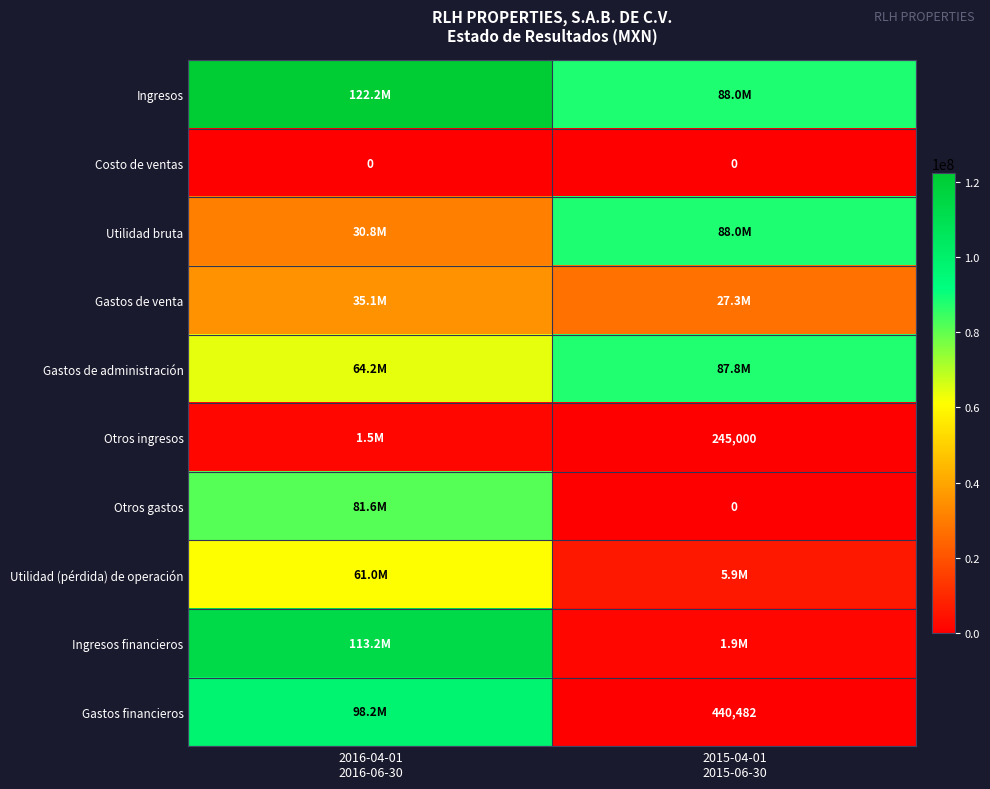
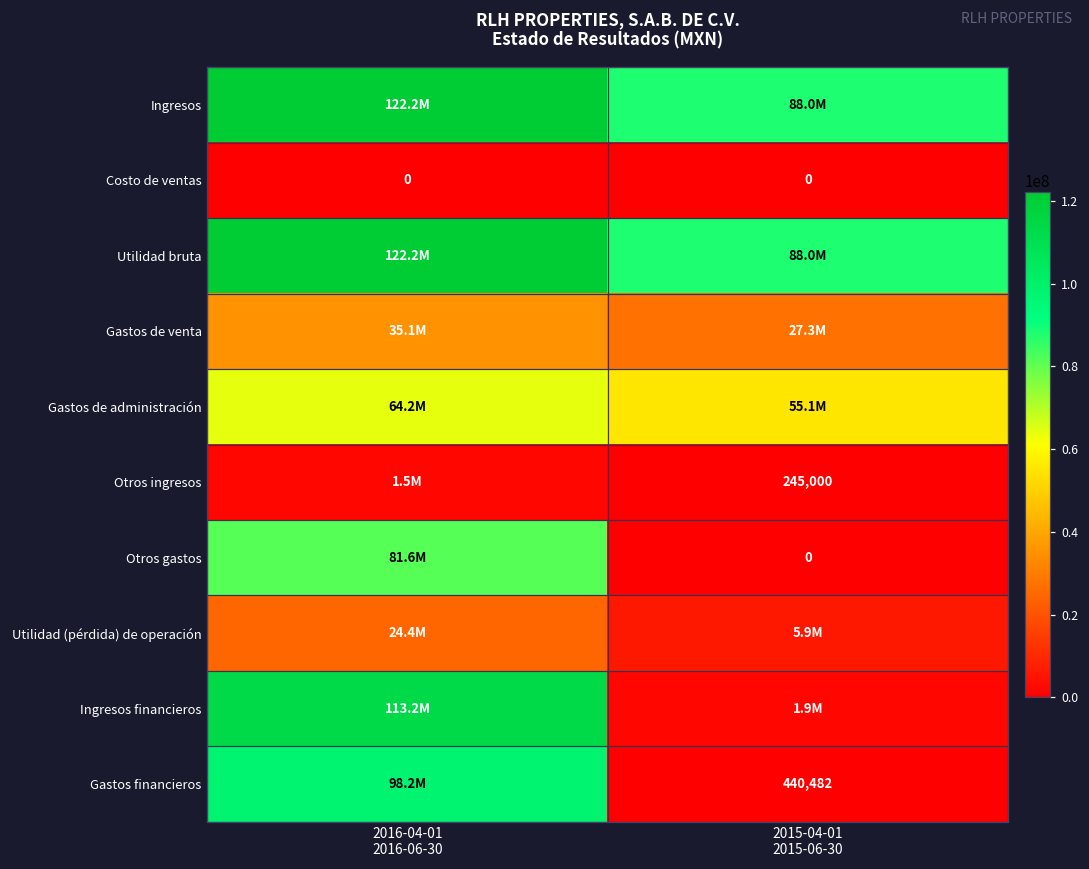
Utilidad bruta, 2016-04-01 2016-06-30: 30.8M -> 122.2M
Gastos de administración, 2015-04-01 2015-06-30: 87.8M -> 55.1M
Utilidad (pérdida) de operación, 2016-04-01 2016-06-30: 61.0M -> 24.4M
